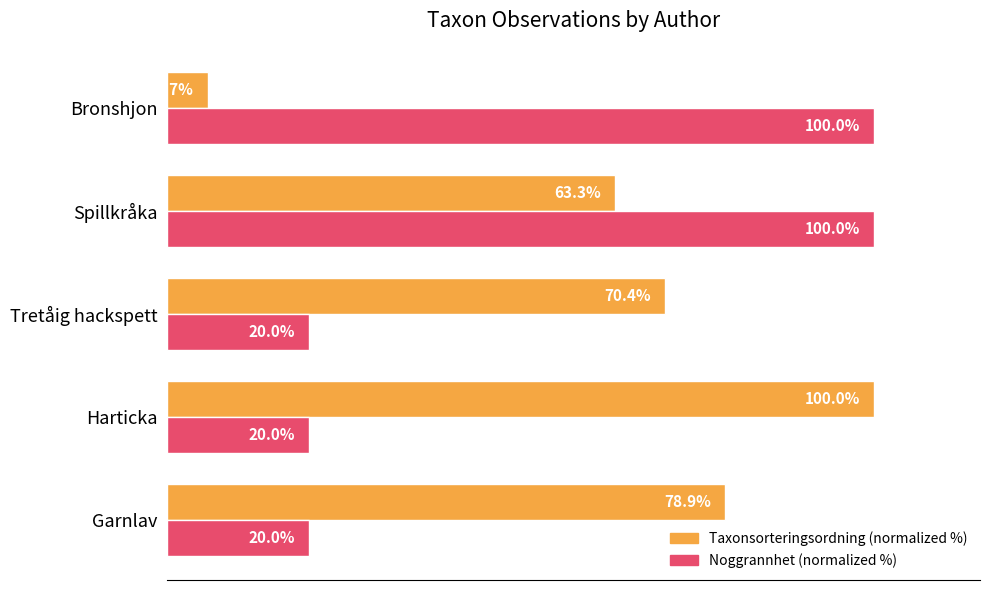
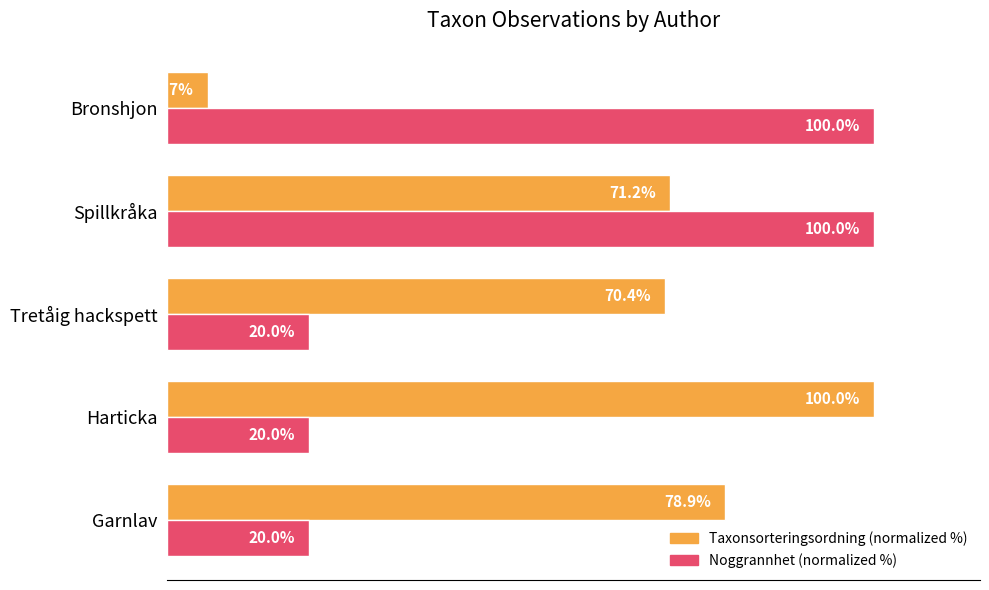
Taxonsorteringsordning (normalized %), Spillkråka: 63.3% -> 71.2%
